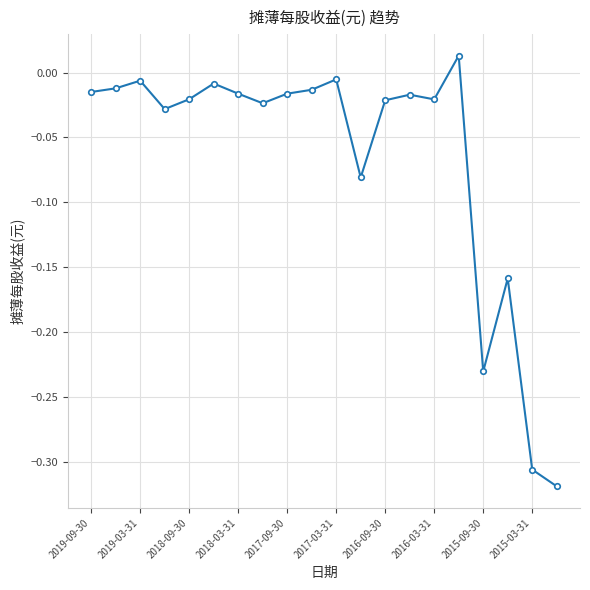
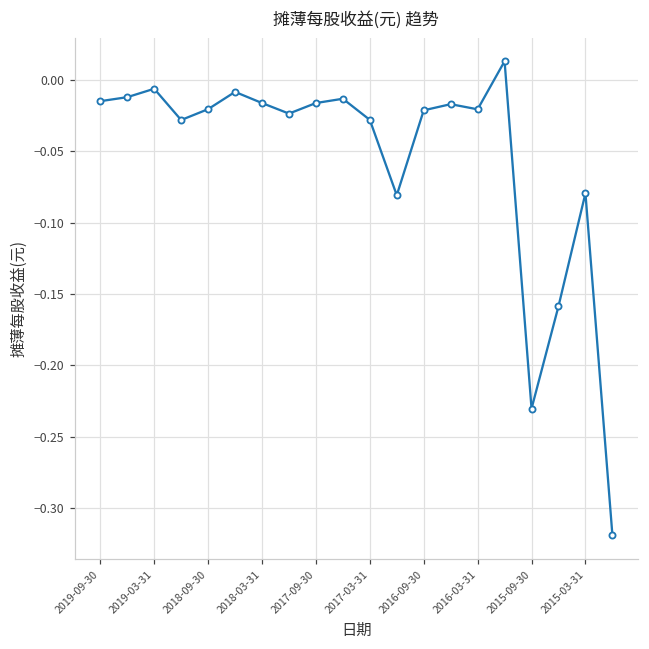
2017-03-31: -0.005 -> -0.028
2015-03-31: -0.306 -> -0.080
